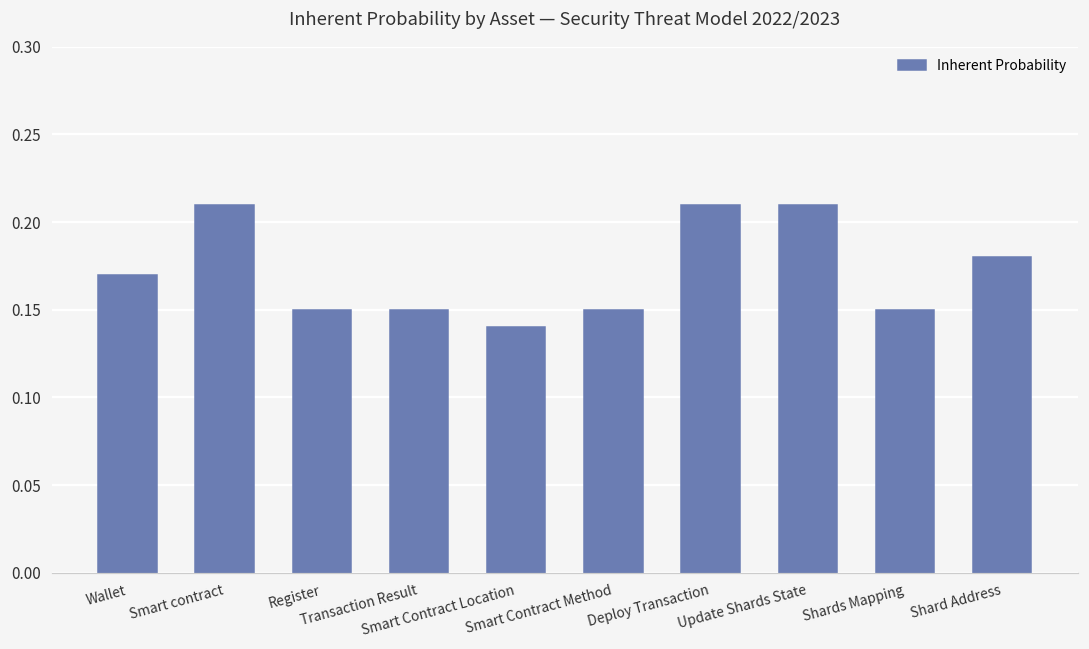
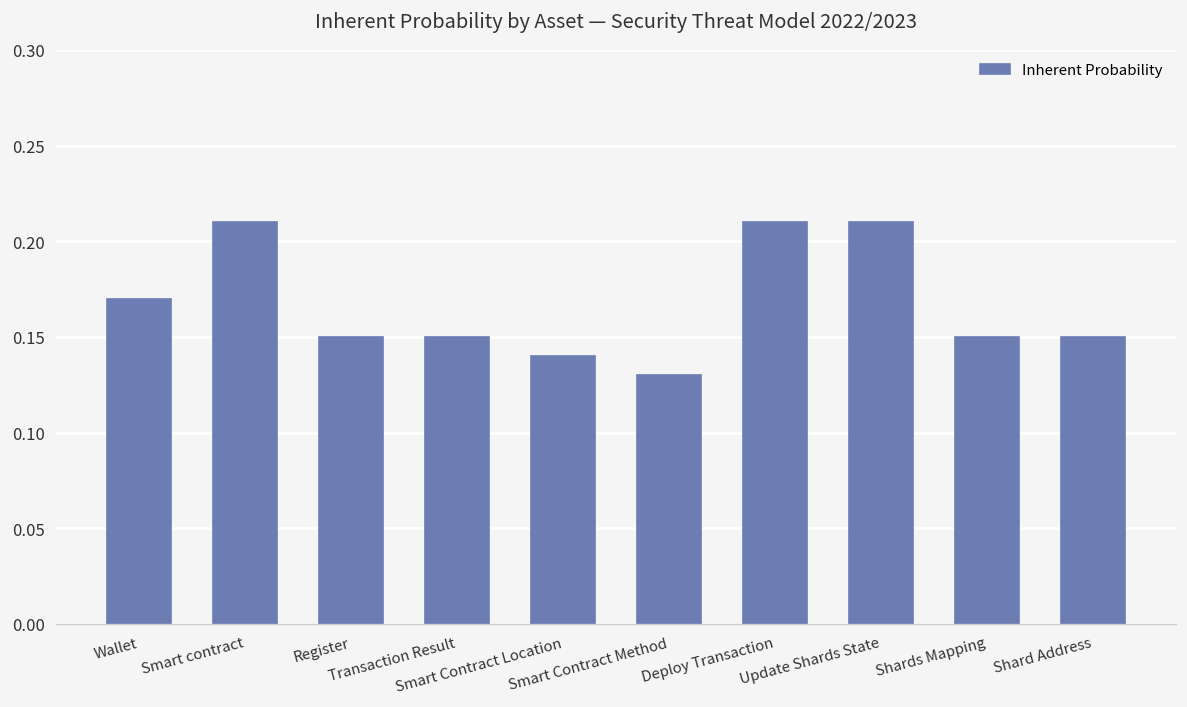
Smart Contract Method: 0.15 -> 0.13
Shard Address: 0.18 -> 0.15
